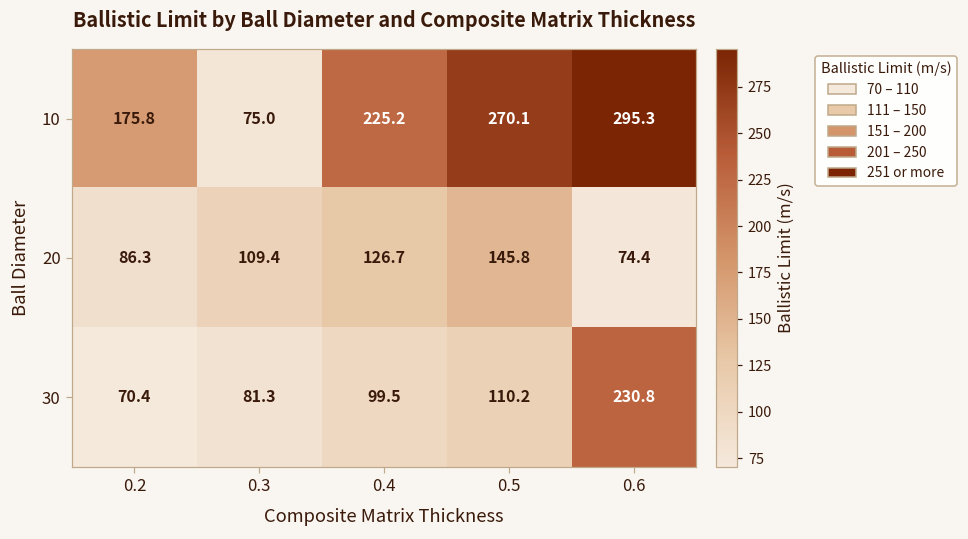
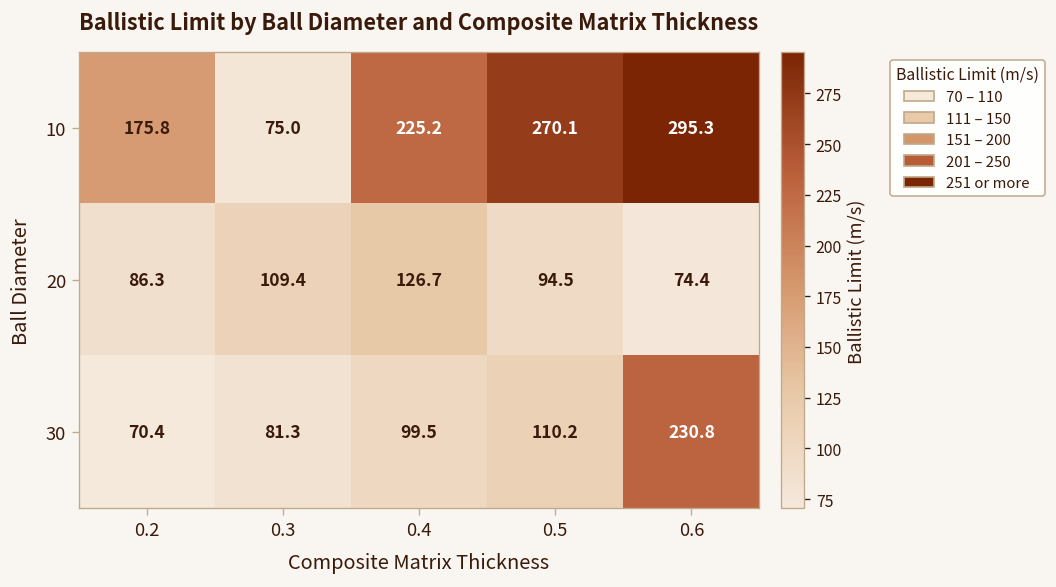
20, 0.5: 145.8 -> 94.5
